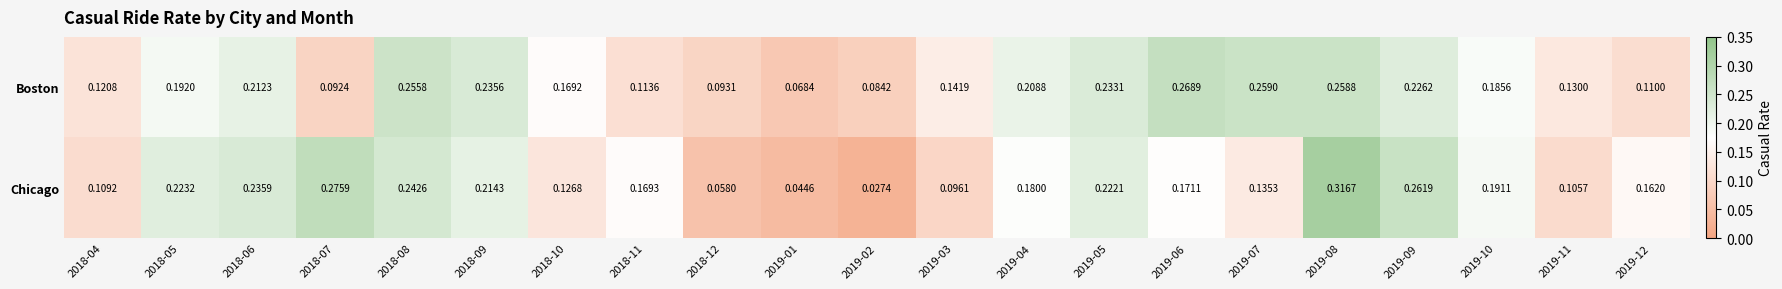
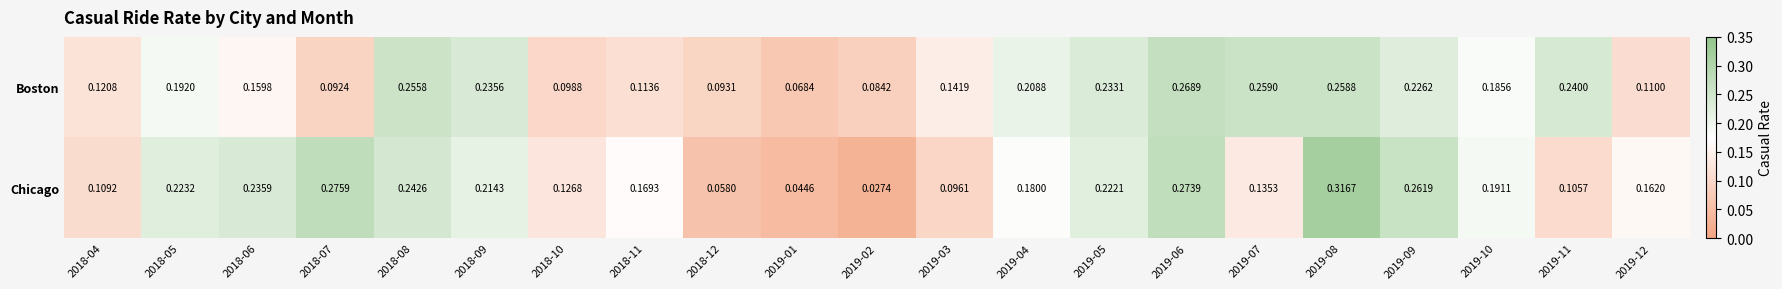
Boston, 2018-06: 0.2123 -> 0.1598
Boston, 2018-10: 0.1692 -> 0.0988
Boston, 2019-11: 0.1300 -> 0.2400
Chicago, 2019-06: 0.1711 -> 0.2739
